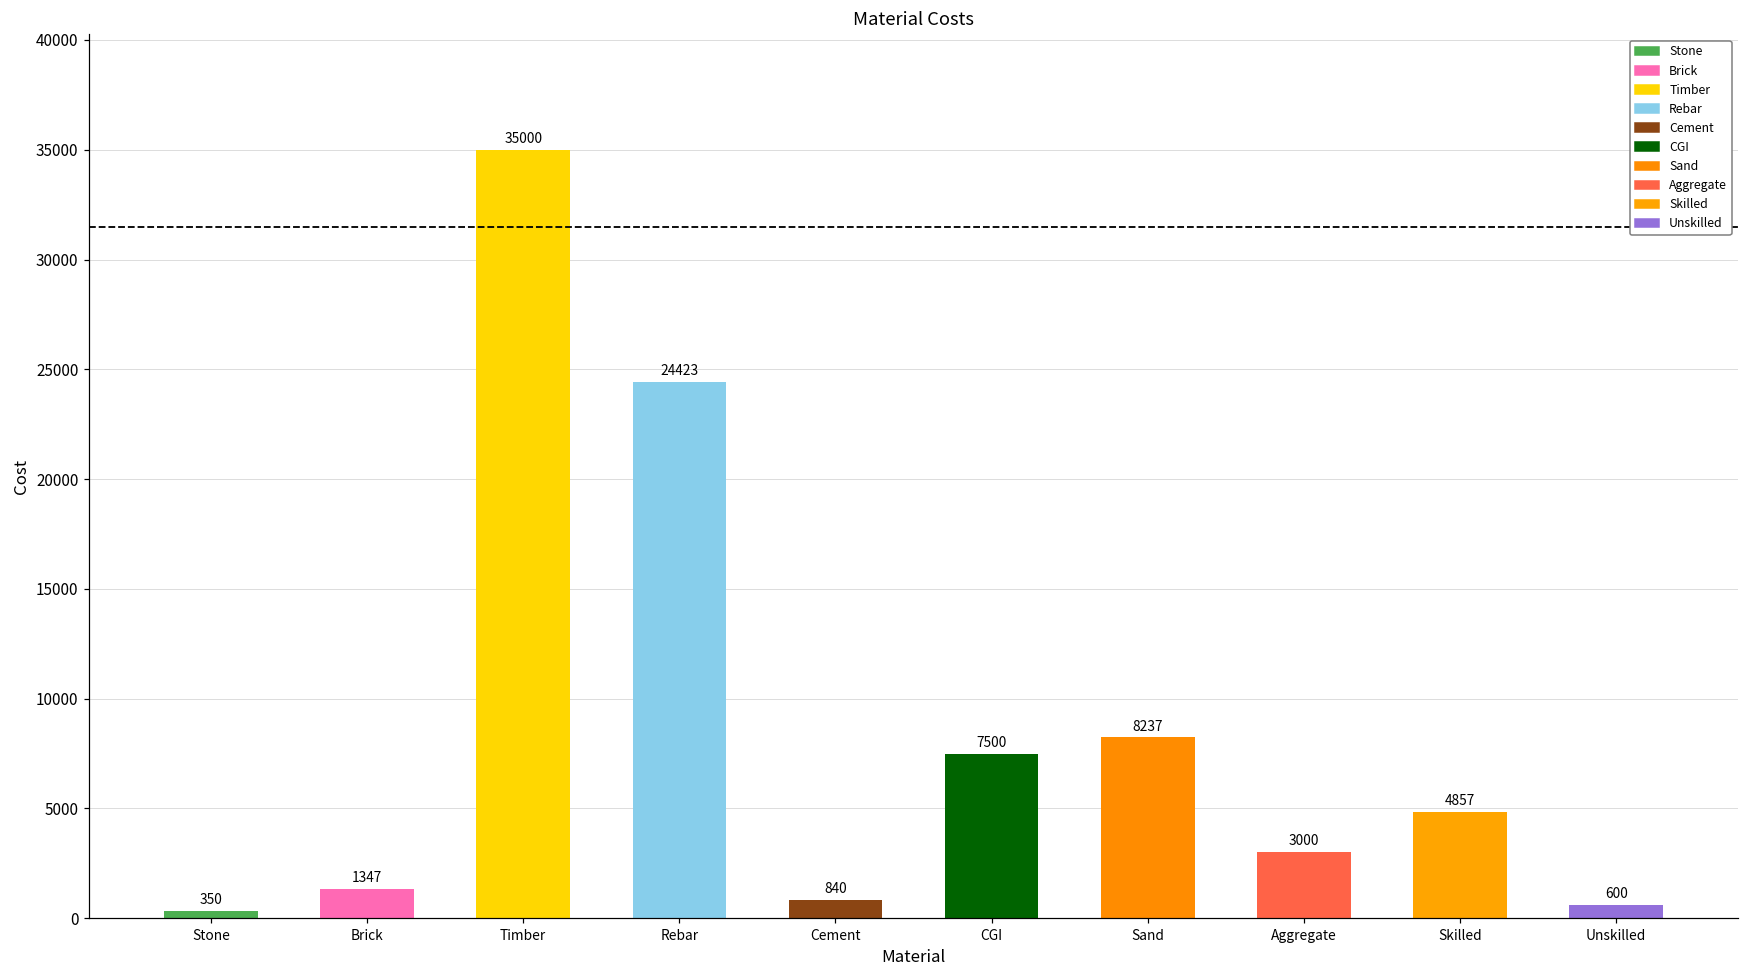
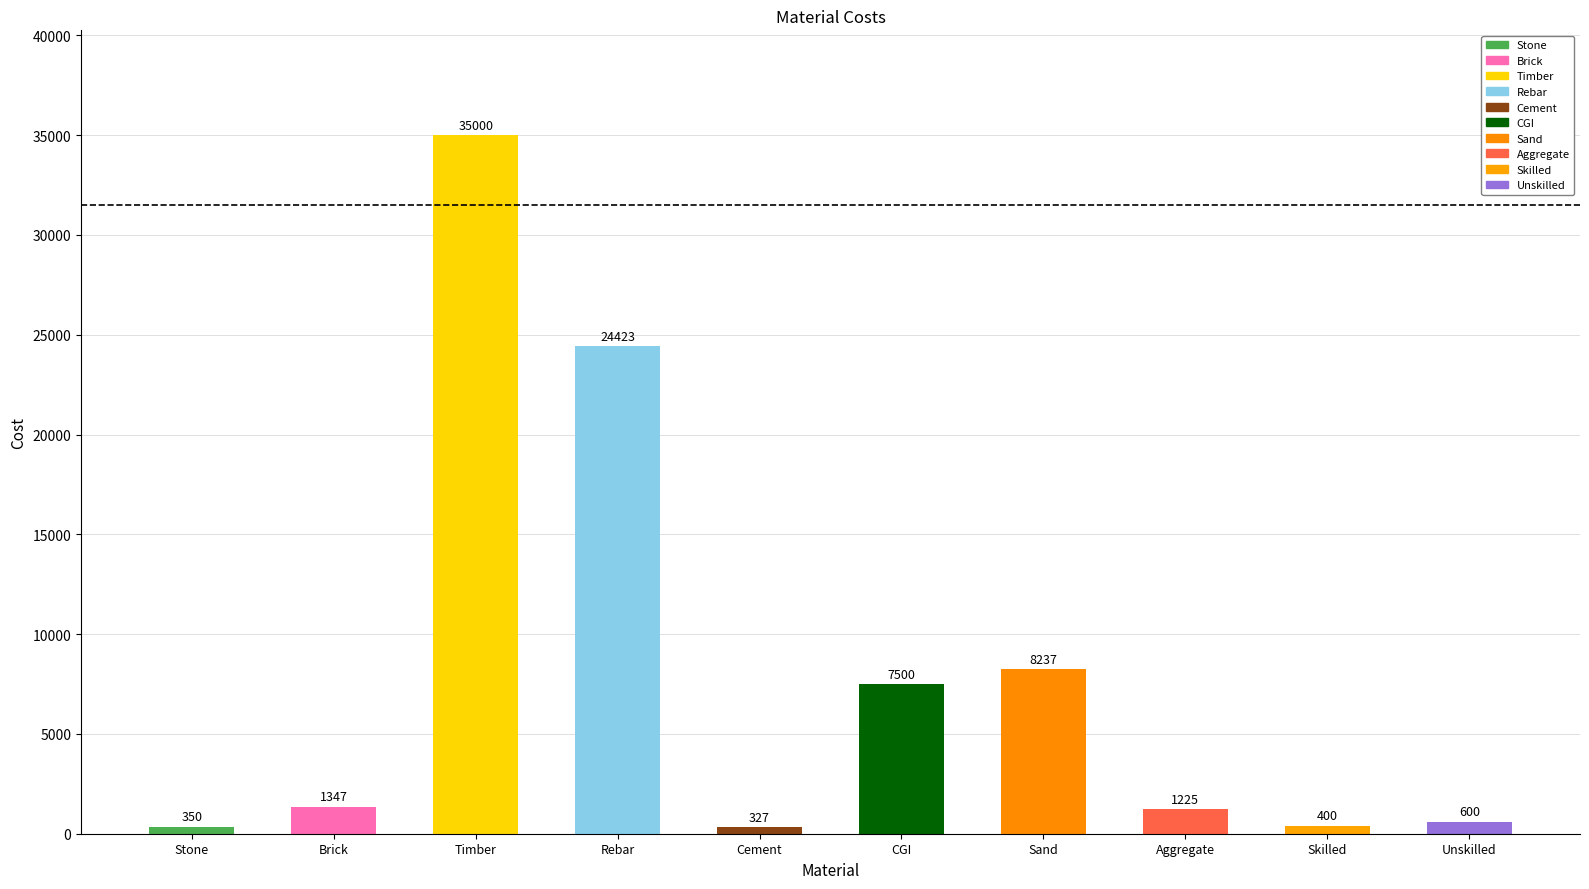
Cement: 840 -> 327
Aggregate: 3000 -> 1225
Skilled: 4857 -> 400
